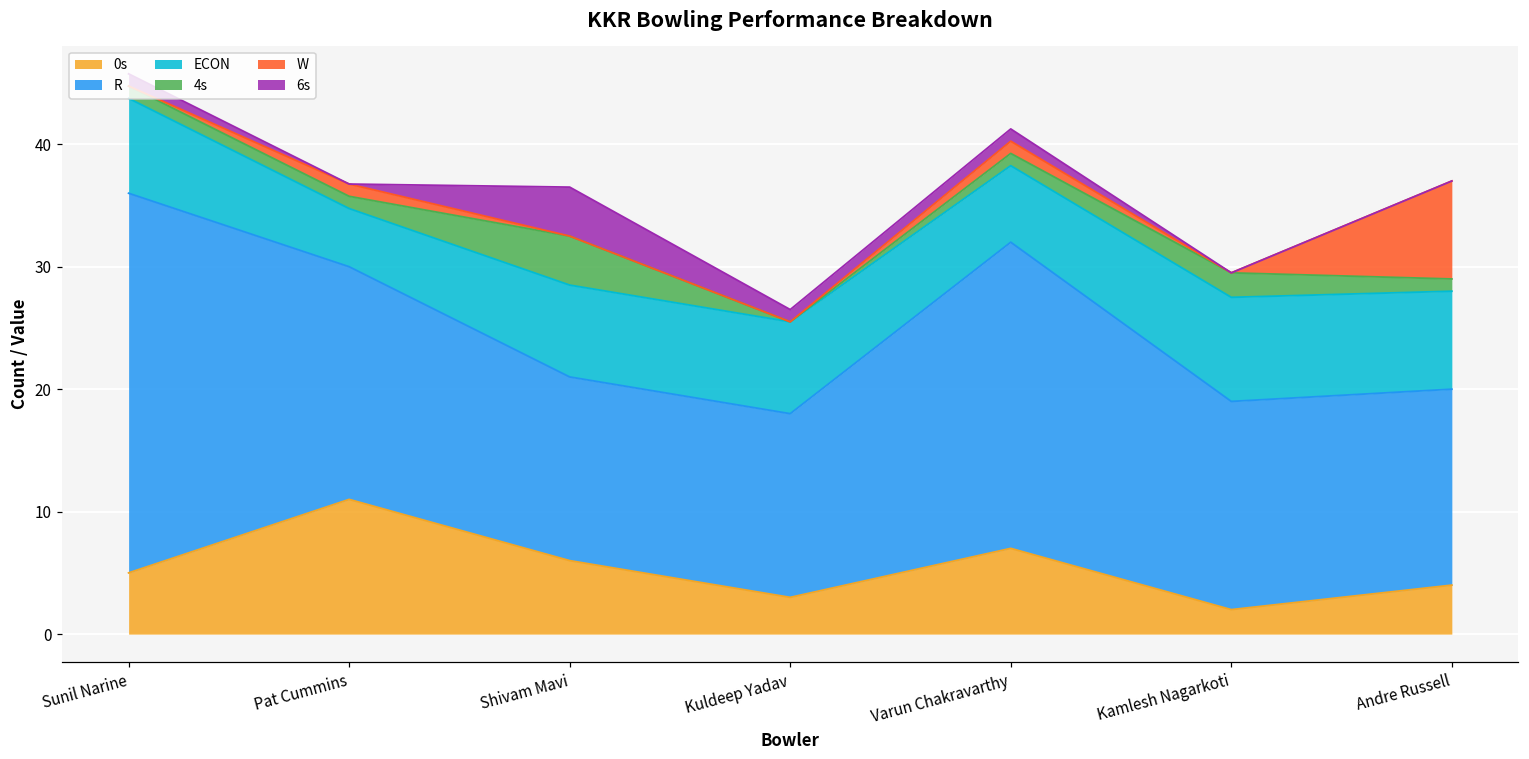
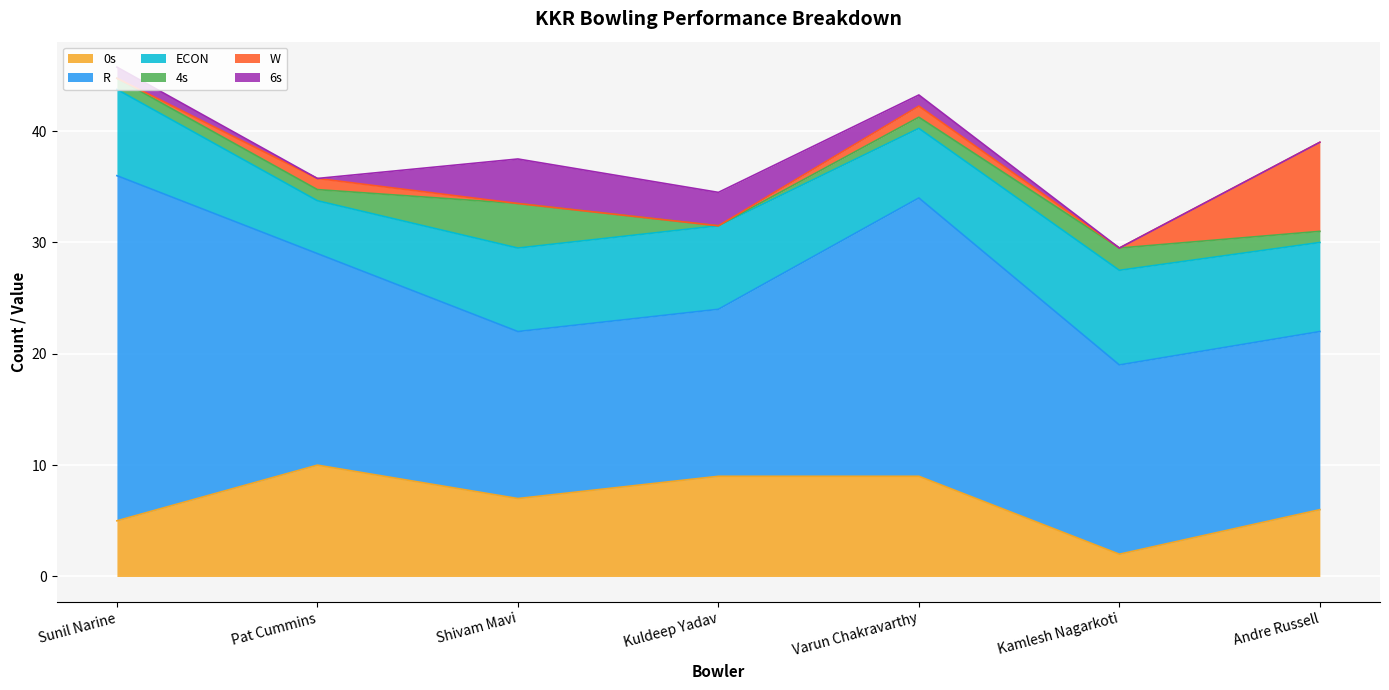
0s, Pat Cummins: 11 -> 10
0s, Shivam Mavi: 6 -> 7
0s, Kuldeep Yadav: 3 -> 9
6s, Kuldeep Yadav: 1 -> 3
0s, Varun Chakravarthy: 7 -> 9
0s, Andre Russell: 4 -> 6
